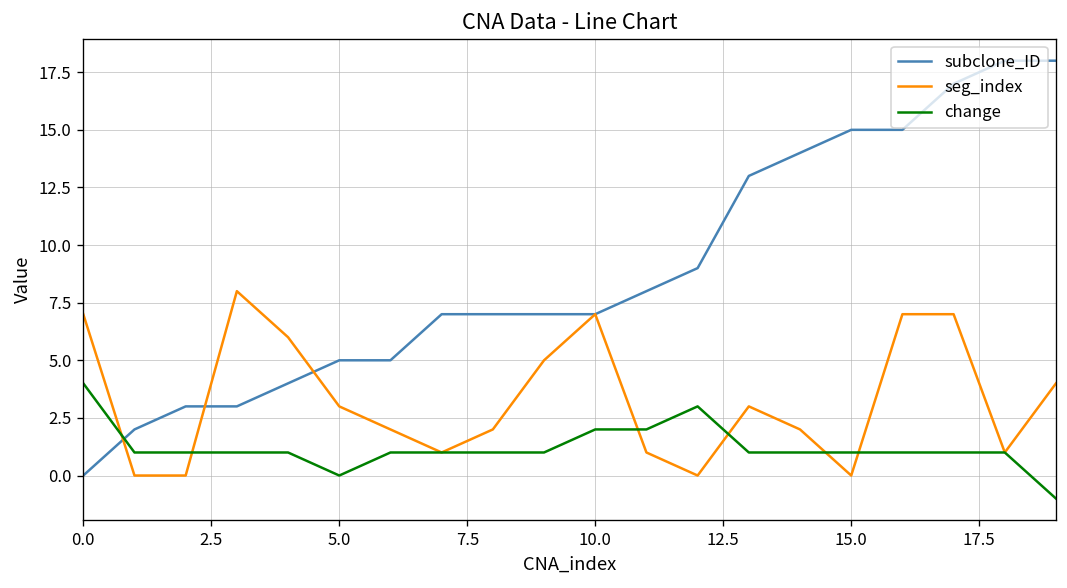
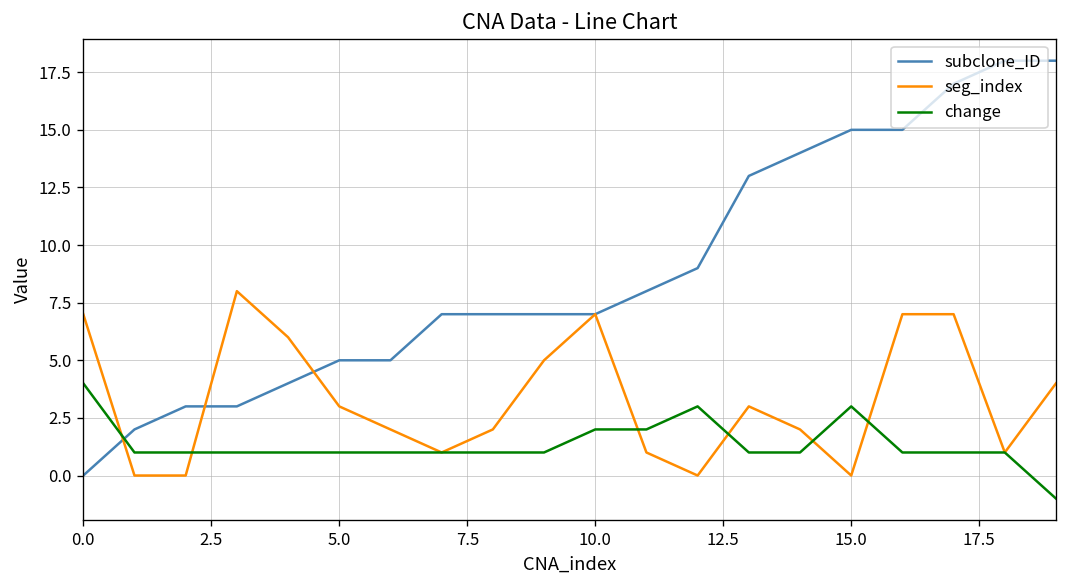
change, 5.0: 0 -> 1
change, 15.0: 1 -> 3
